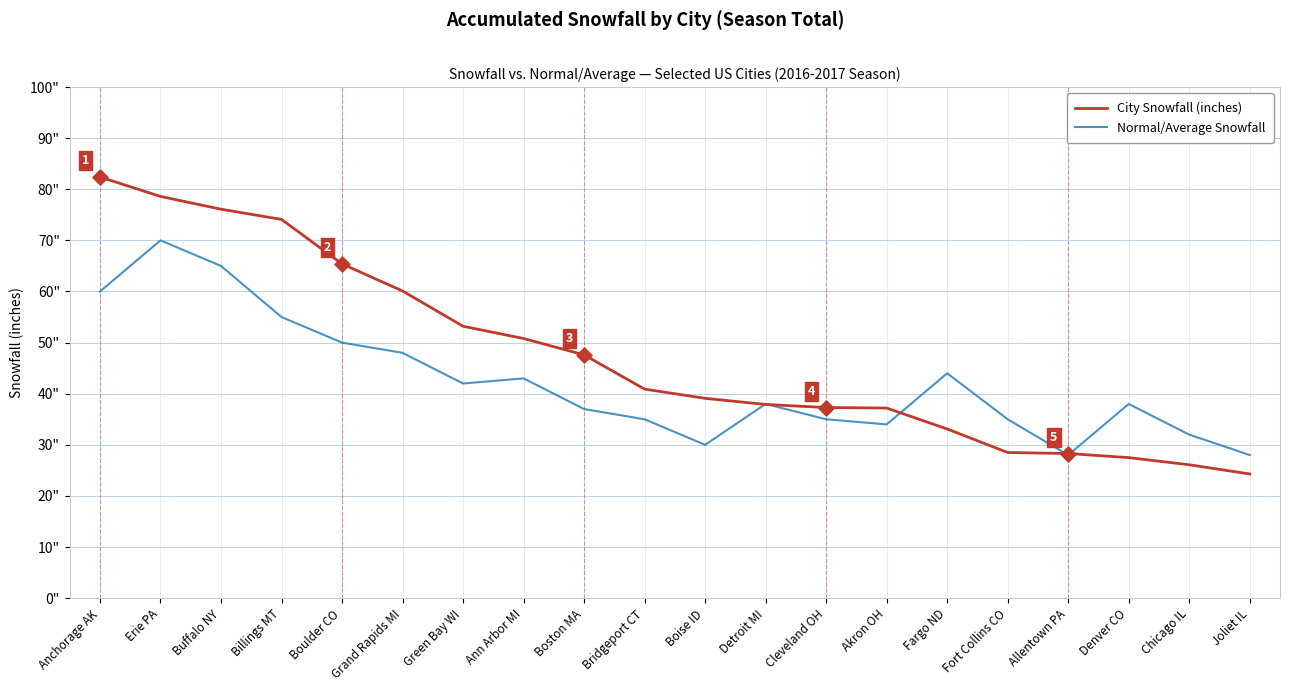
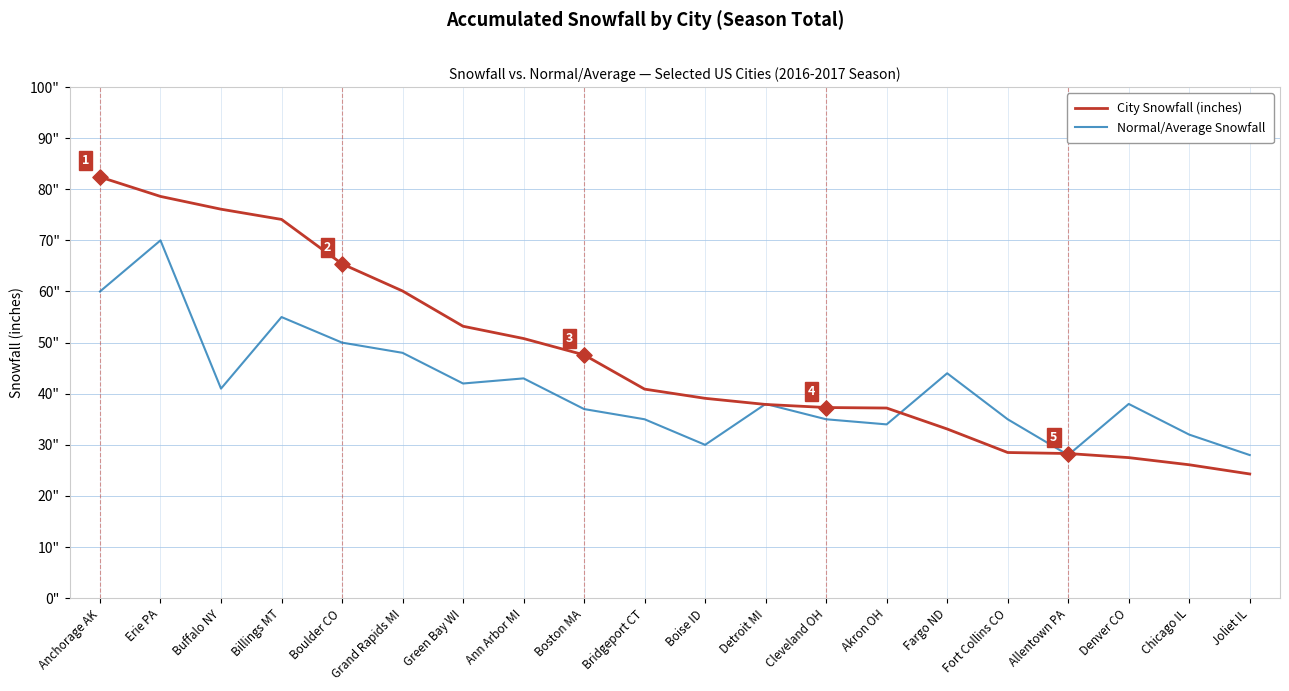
Normal/Average Snowfall, Buffalo NY: 65" -> 41"
